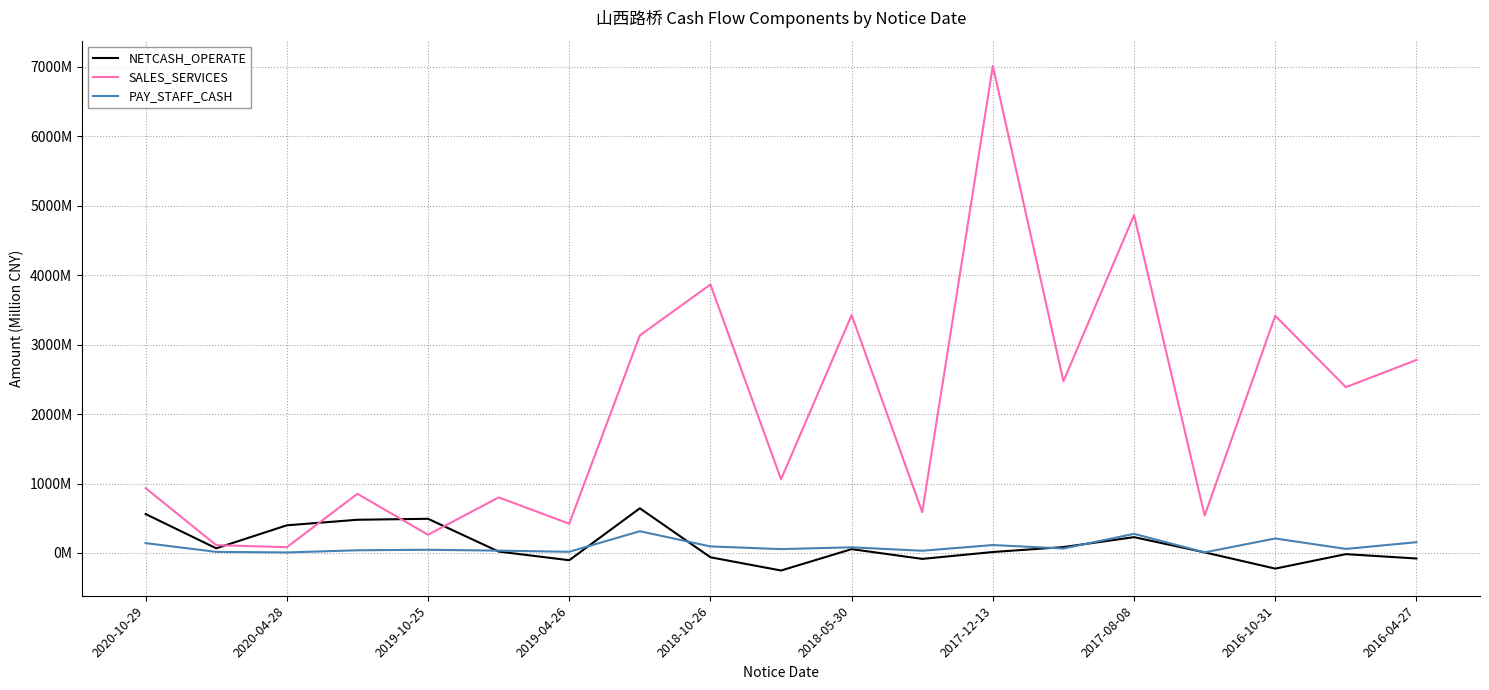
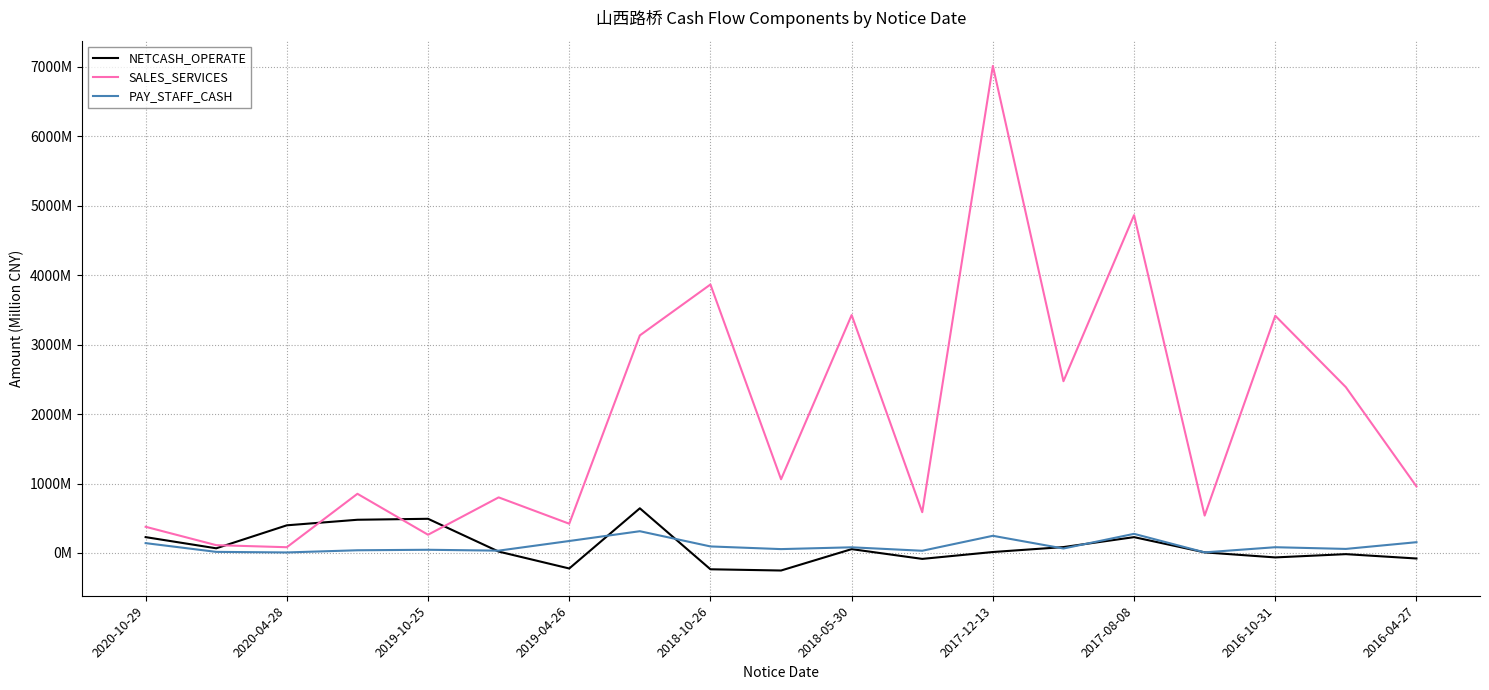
NETCASH_OPERATE, 2020-10-29: 600000000 -> 200000000
SALES_SERVICES, 2020-10-29: 900000000 -> 400000000
NETCASH_OPERATE, 2019-04-26: -100000000 -> -200000000
PAY_STAFF_CASH, 2019-04-26: 0 -> 200000000
NETCASH_OPERATE, 2018-10-26: -100000000 -> -200000000
PAY_STAFF_CASH, 2017-12-13: 100000000 -> 200000000
NETCASH_OPERATE, 2016-10-31: -200000000 -> -100000000
PAY_STAFF_CASH, 2016-10-31: 200000000 -> 100000000
SALES_SERVICES, 2016-04-27: 2800000000 -> 1000000000
